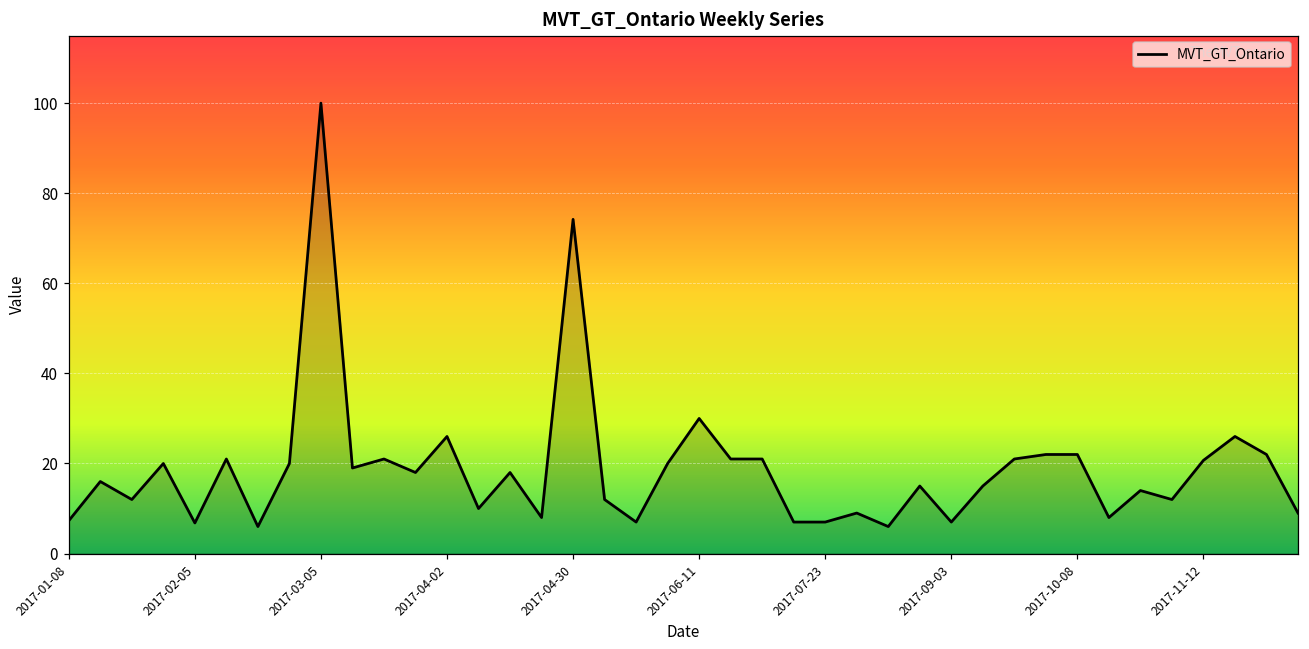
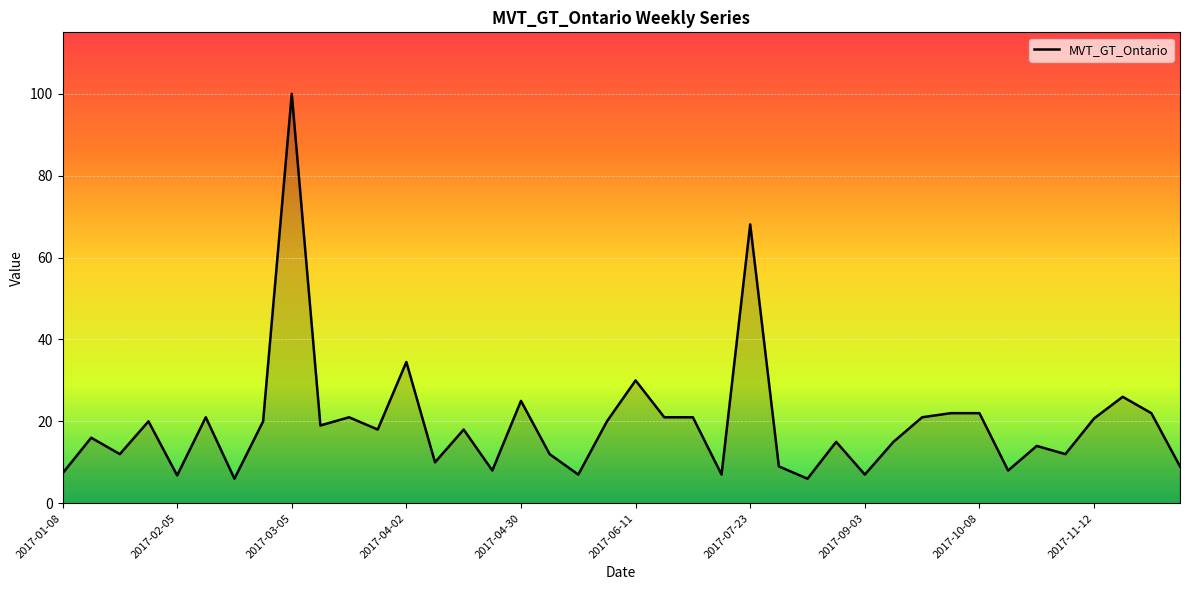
2017-04-02: 26 -> 35
2017-04-30: 74 -> 25
2017-07-23: 7 -> 68
